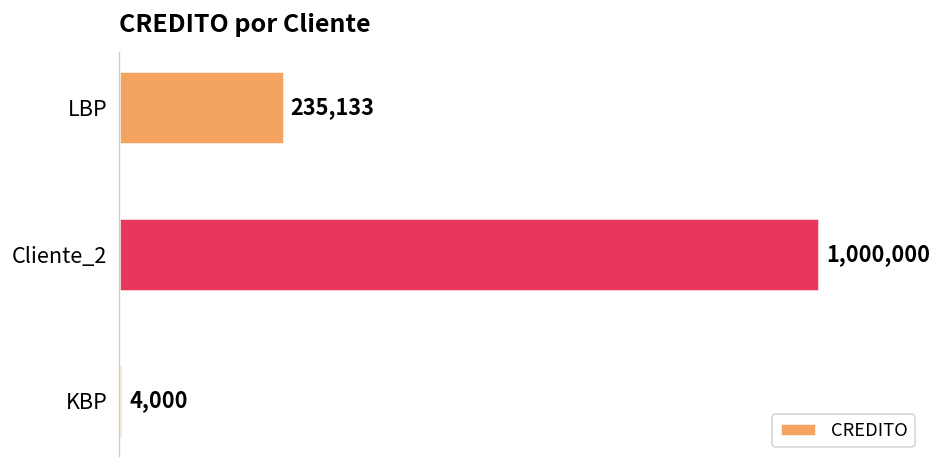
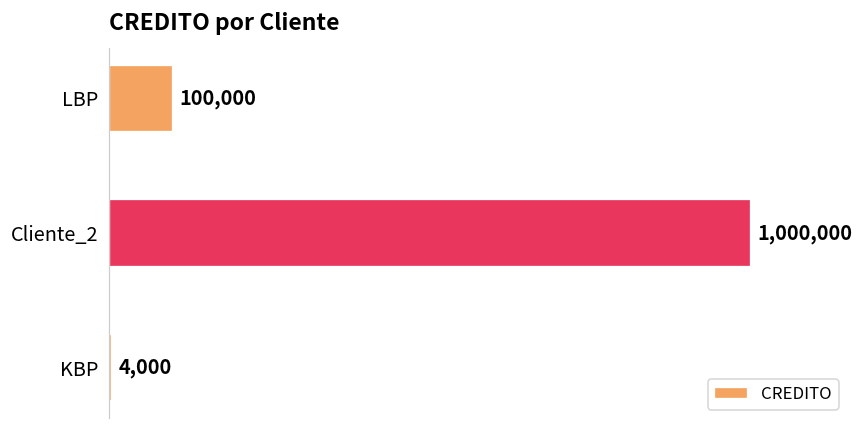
LBP: 235,133 -> 100,000
